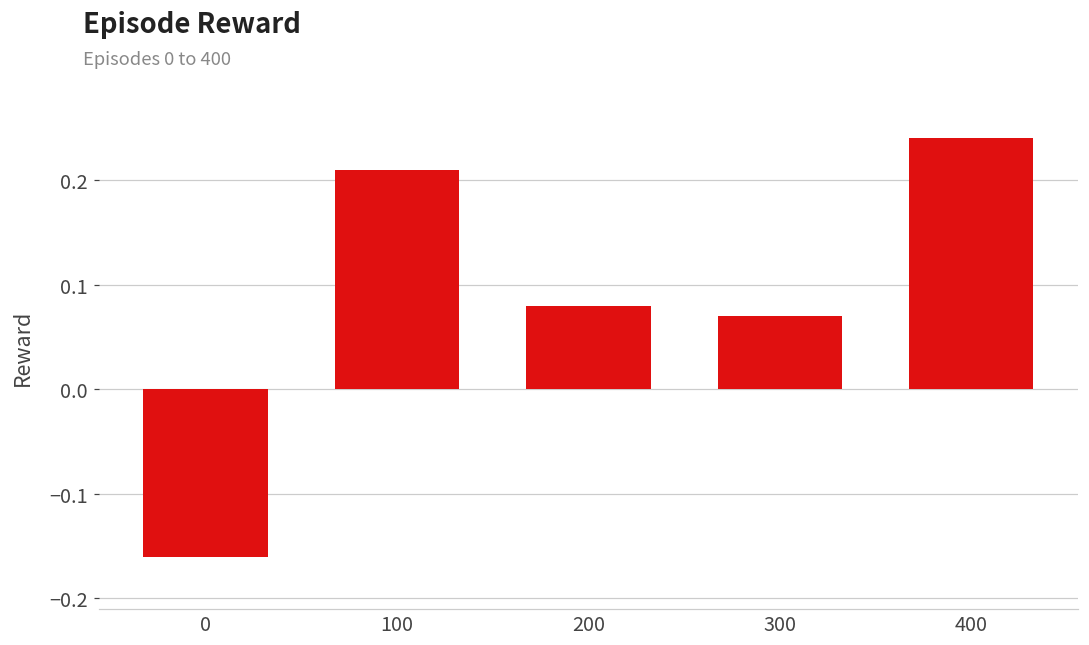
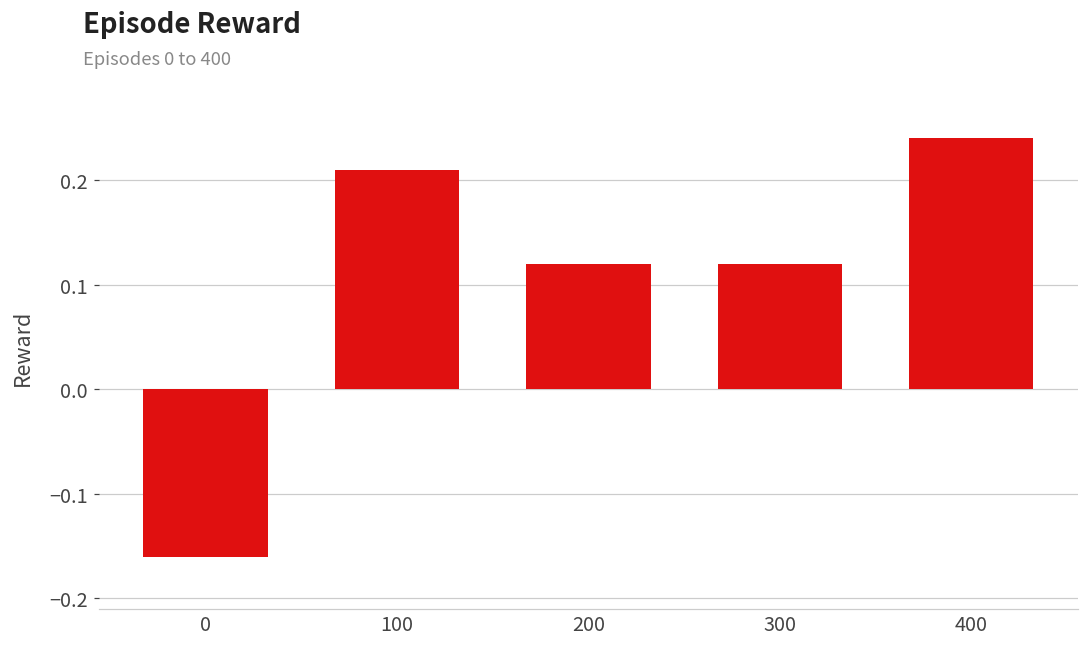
200: 0.08 -> 0.12
300: 0.07 -> 0.12
